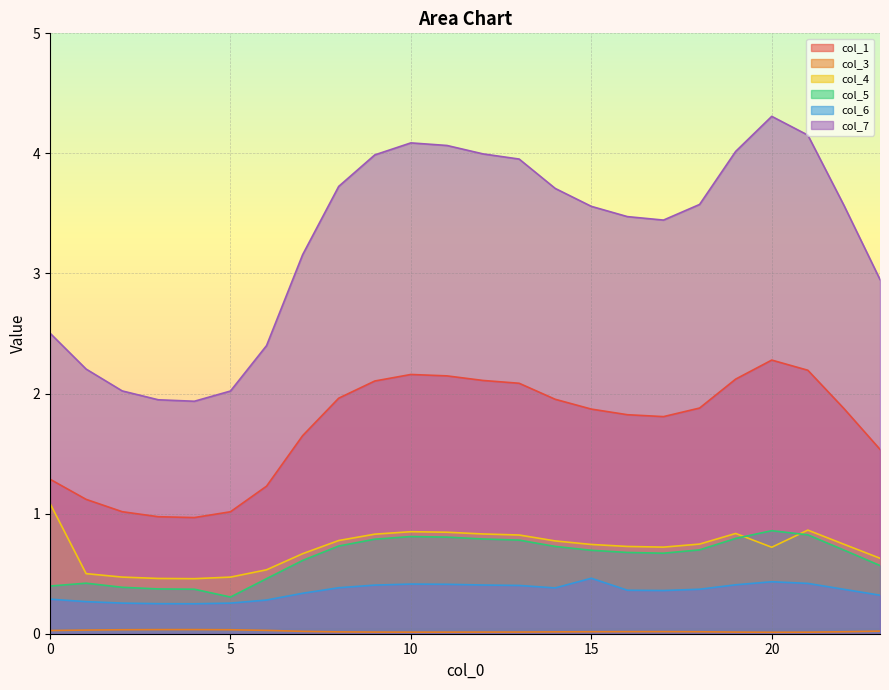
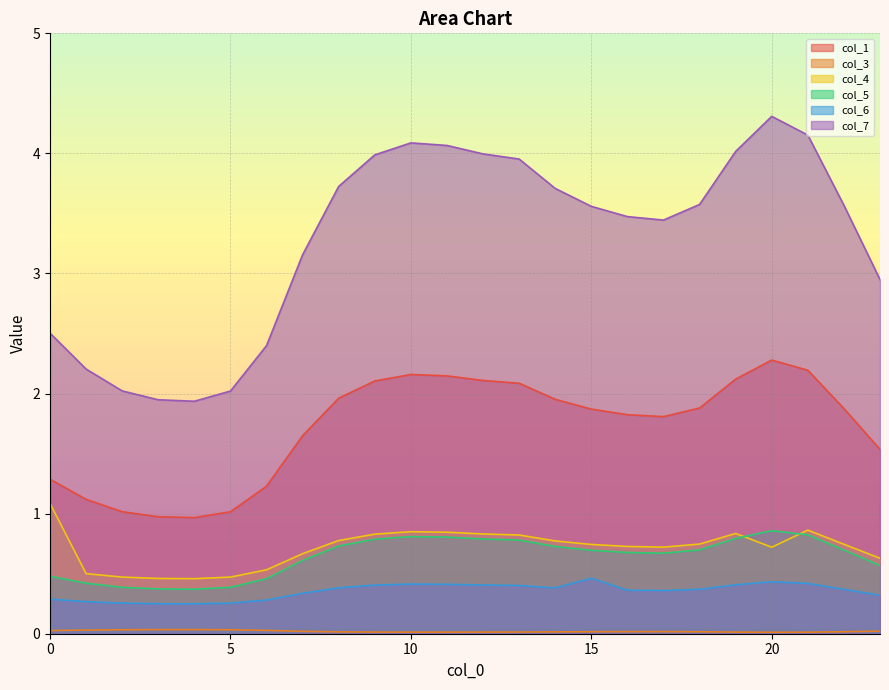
col_5, 0: 0.40 -> 0.48
col_5, 5: 0.31 -> 0.39
